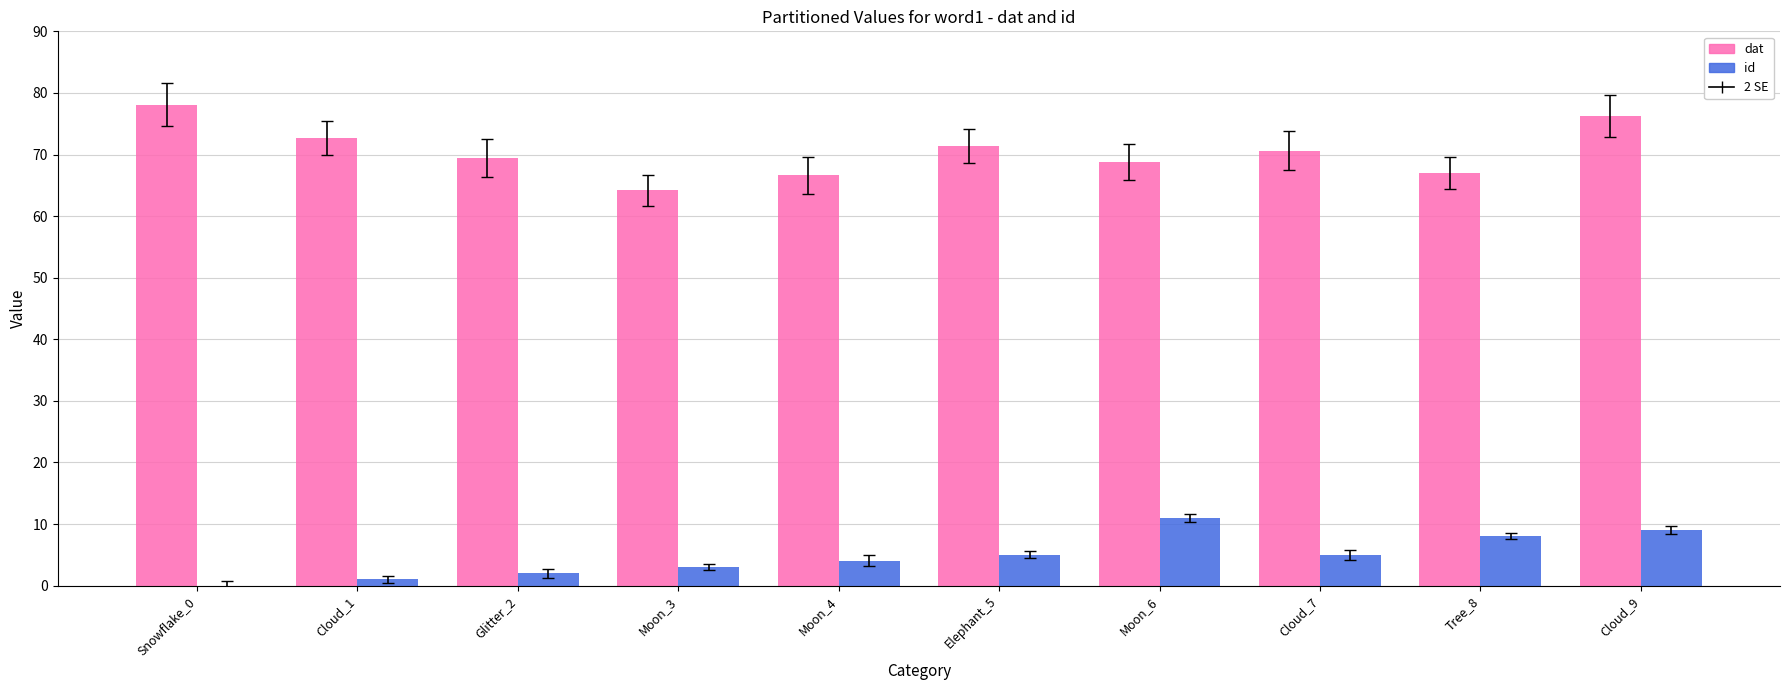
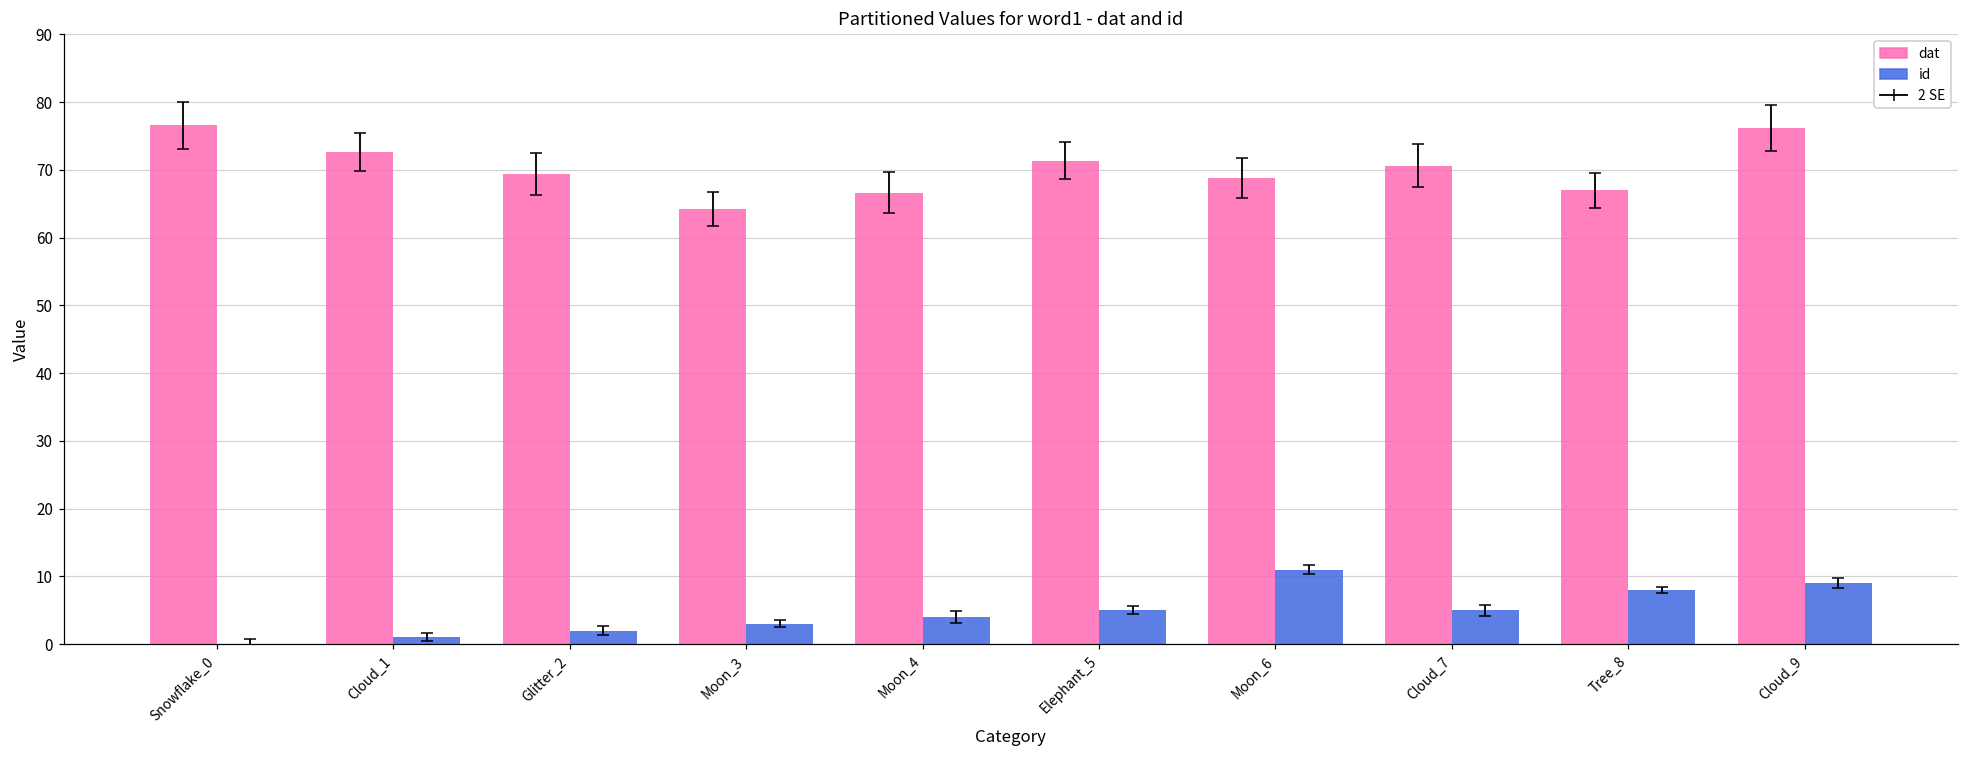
dat, Snowflake_0: 78 -> 77
